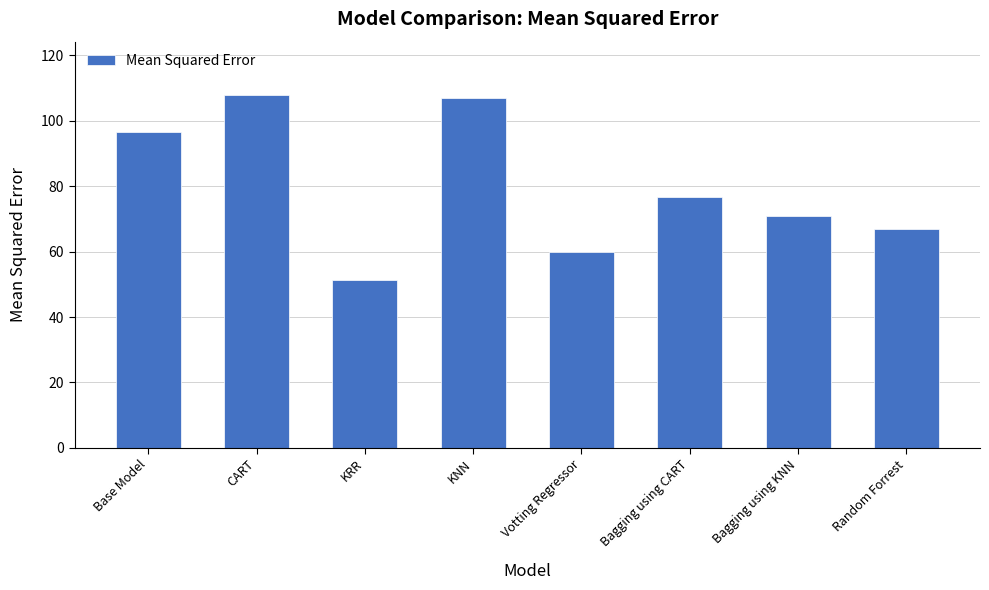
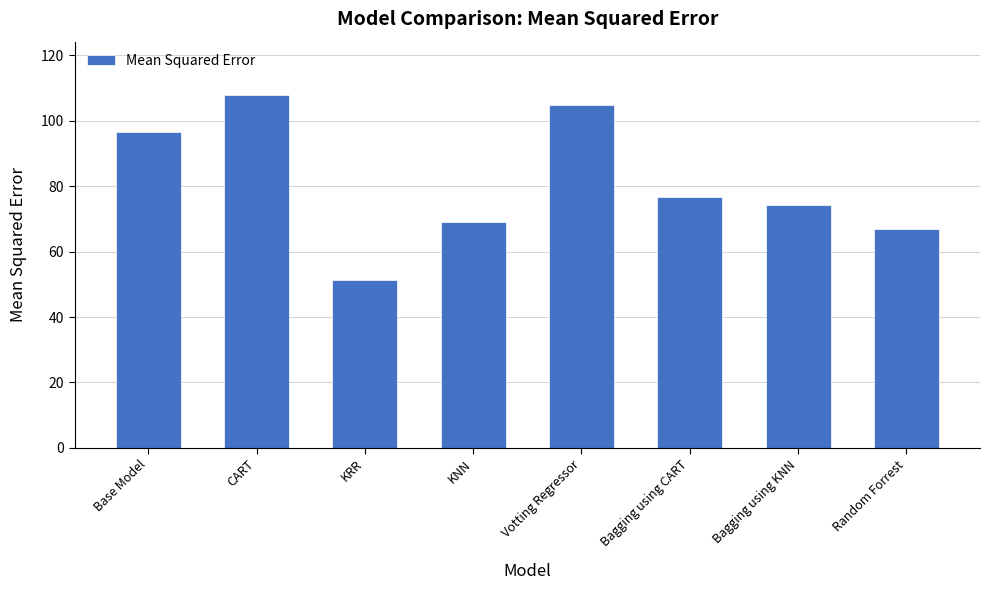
KNN: 107 -> 69
Votting Regressor: 60 -> 105
Bagging using KNN: 71 -> 74
